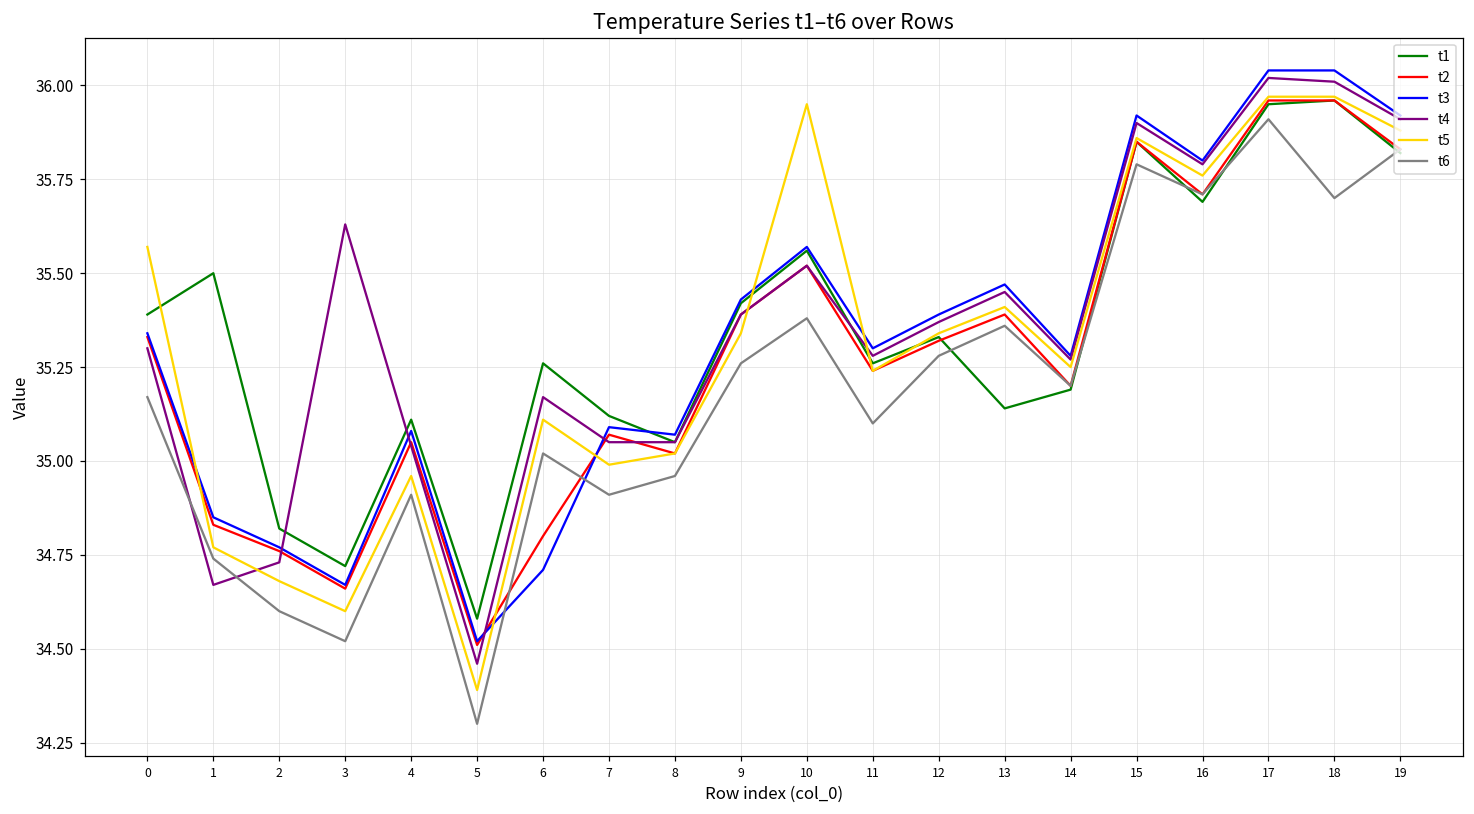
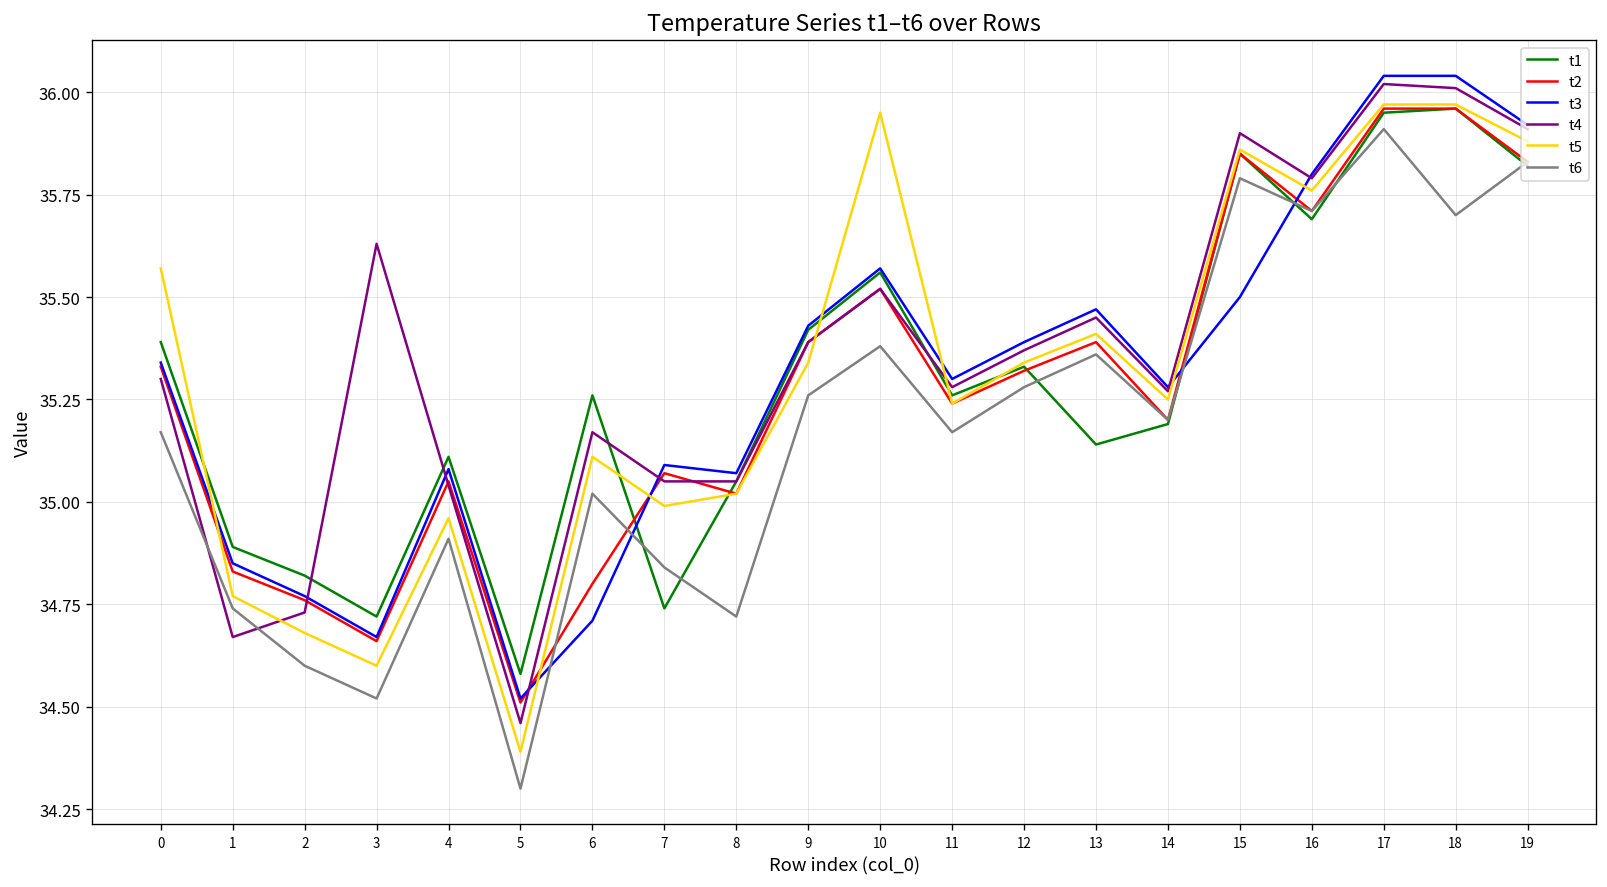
t1, 1: 35.50 -> 34.89
t1, 7: 35.12 -> 34.74
t6, 7: 34.91 -> 34.84
t6, 8: 34.96 -> 34.72
t6, 11: 35.10 -> 35.17
t3, 15: 35.92 -> 35.50
